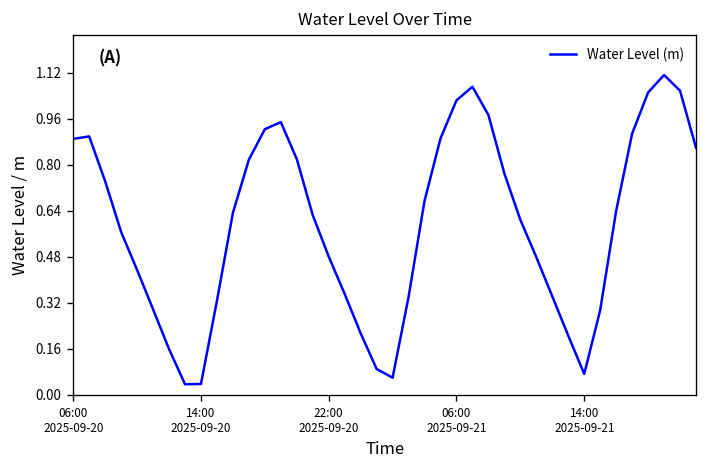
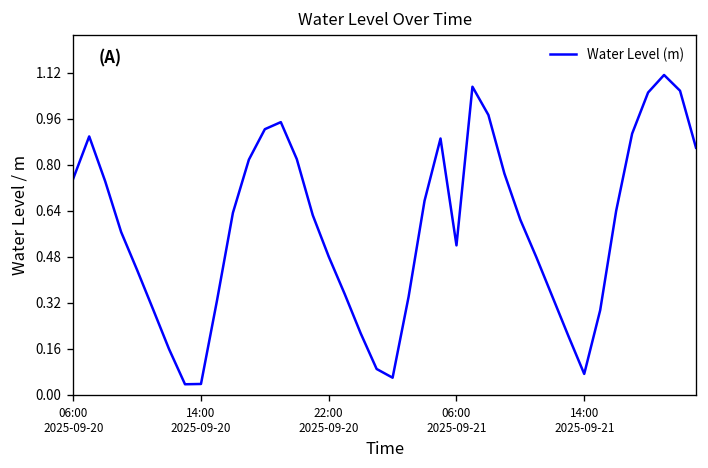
06:00 2025-09-20: 0.89 -> 0.75
06:00 2025-09-21: 1.02 -> 0.52
